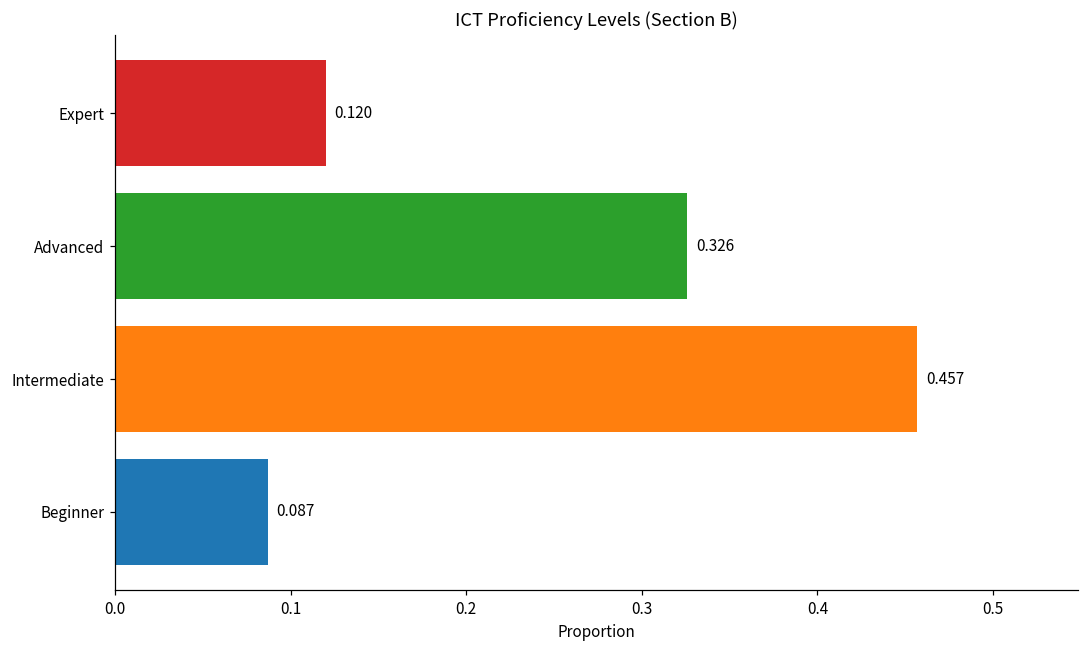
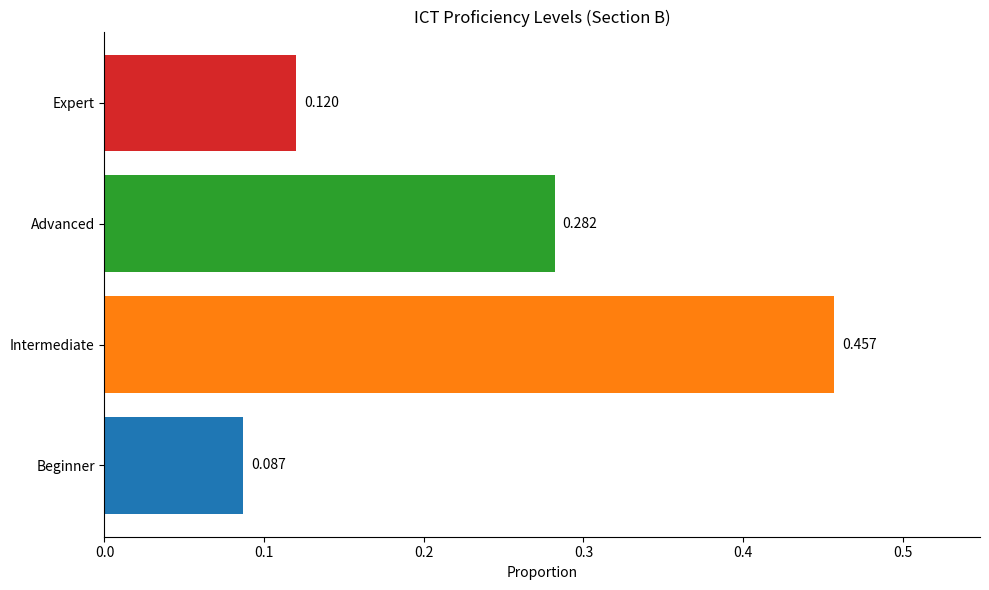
Advanced: 0.326 -> 0.282
